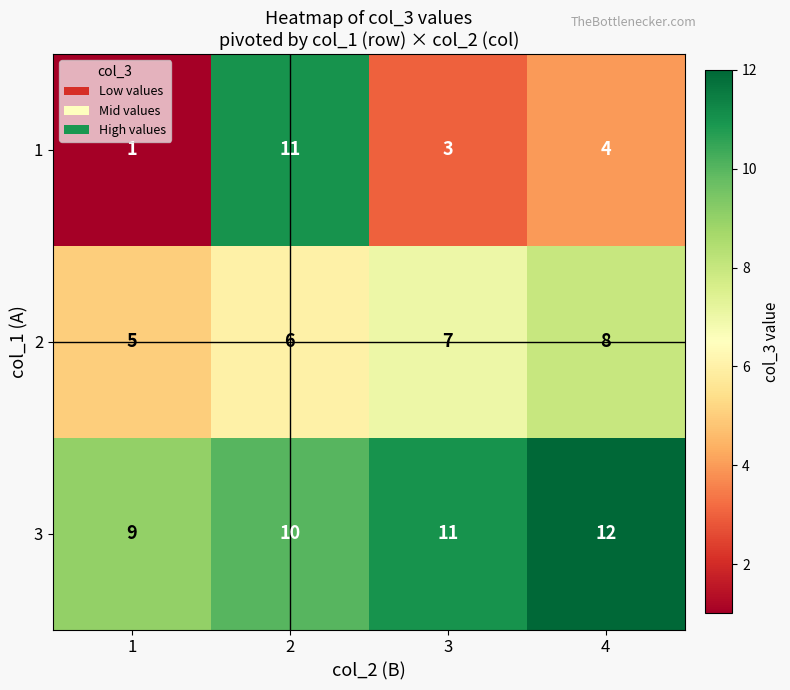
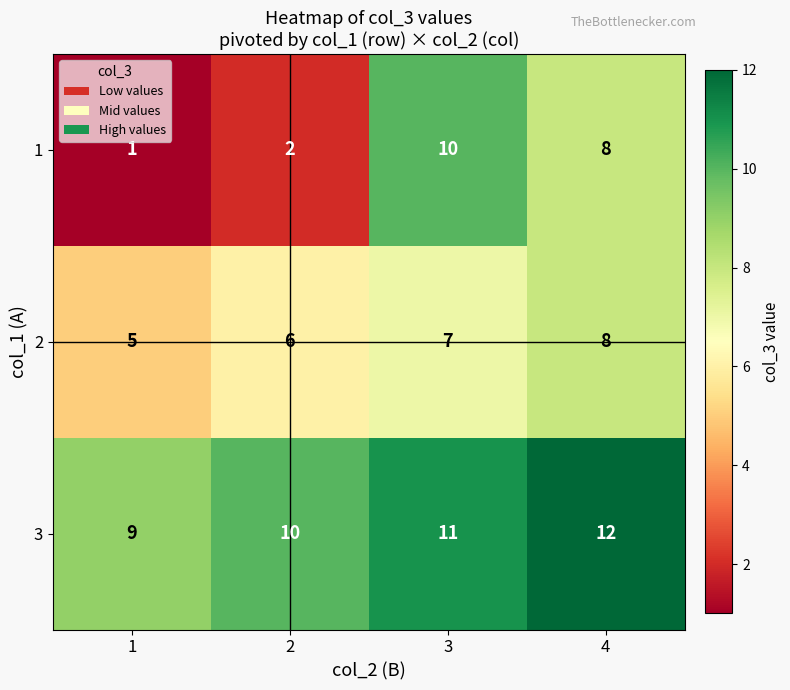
1, 2: 11 -> 2
1, 3: 3 -> 10
1, 4: 4 -> 8
